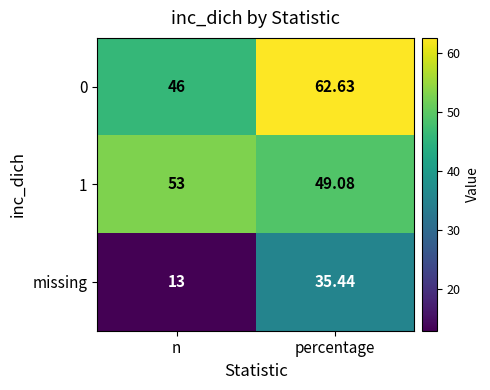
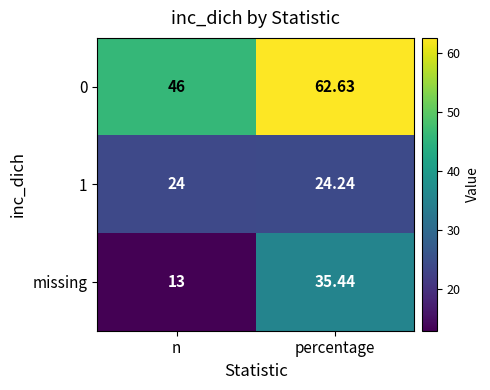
1, n: 53 -> 24
1, percentage: 49.08 -> 24.24
